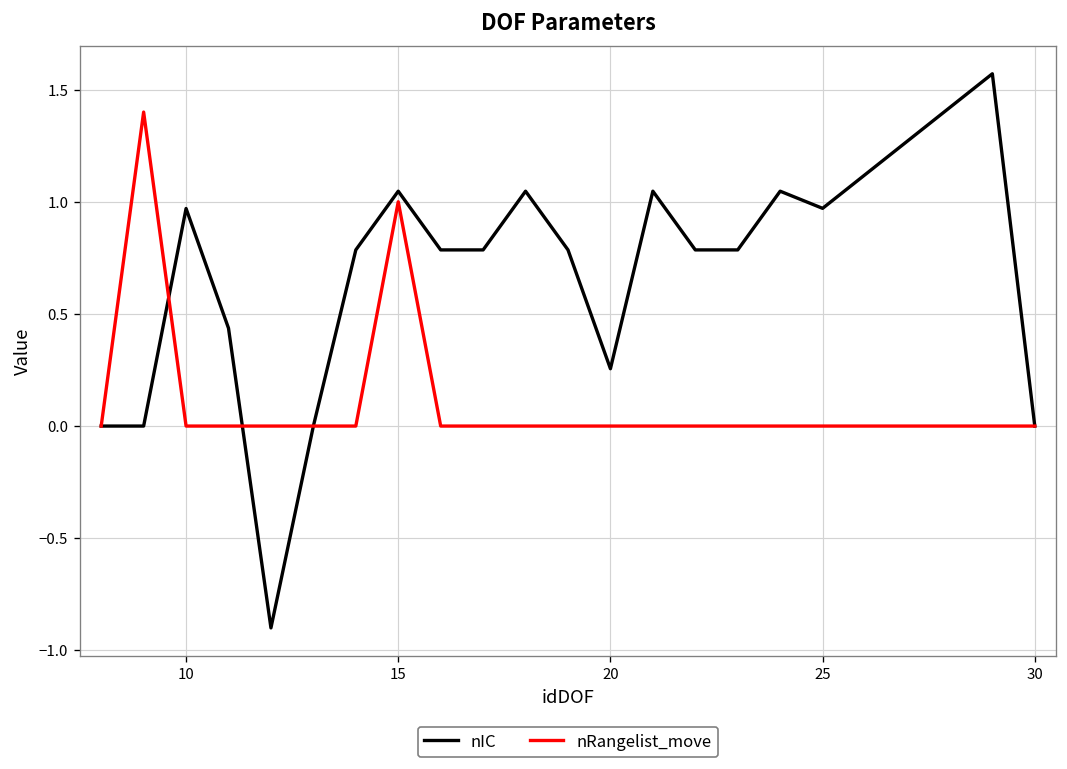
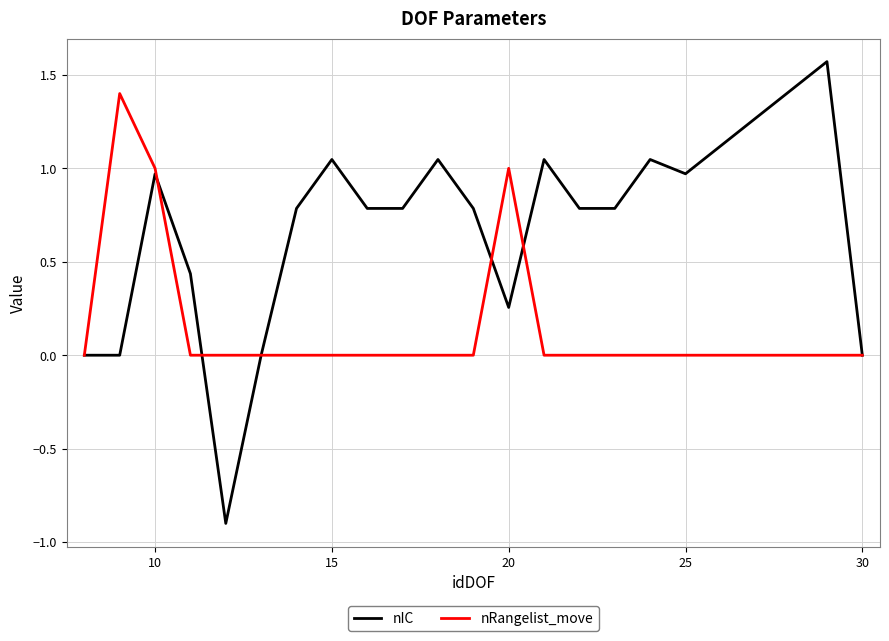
nRangelist_move, 10: 0 -> 1
nRangelist_move, 15: 1 -> 0
nRangelist_move, 20: 0 -> 1
